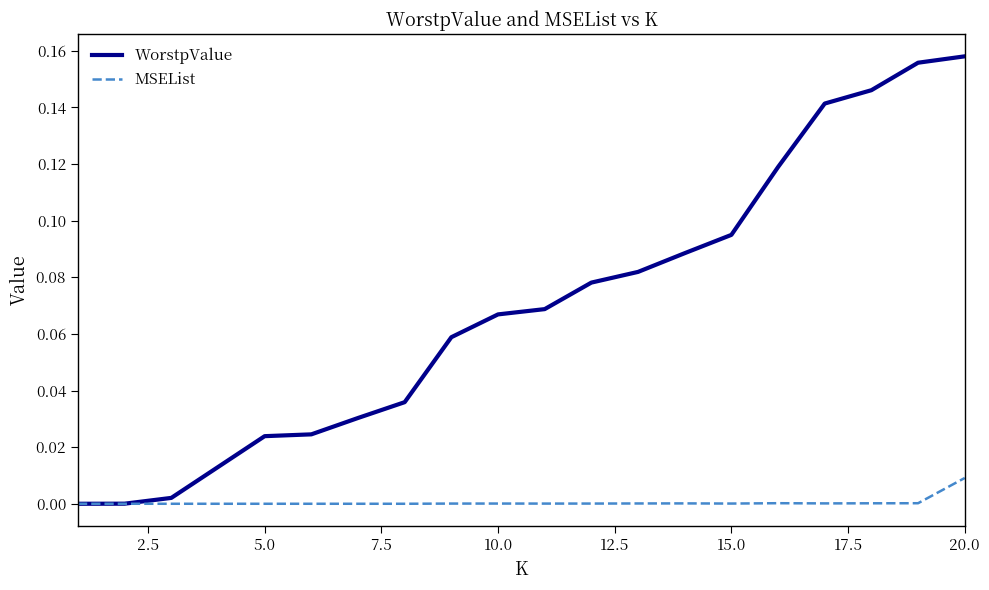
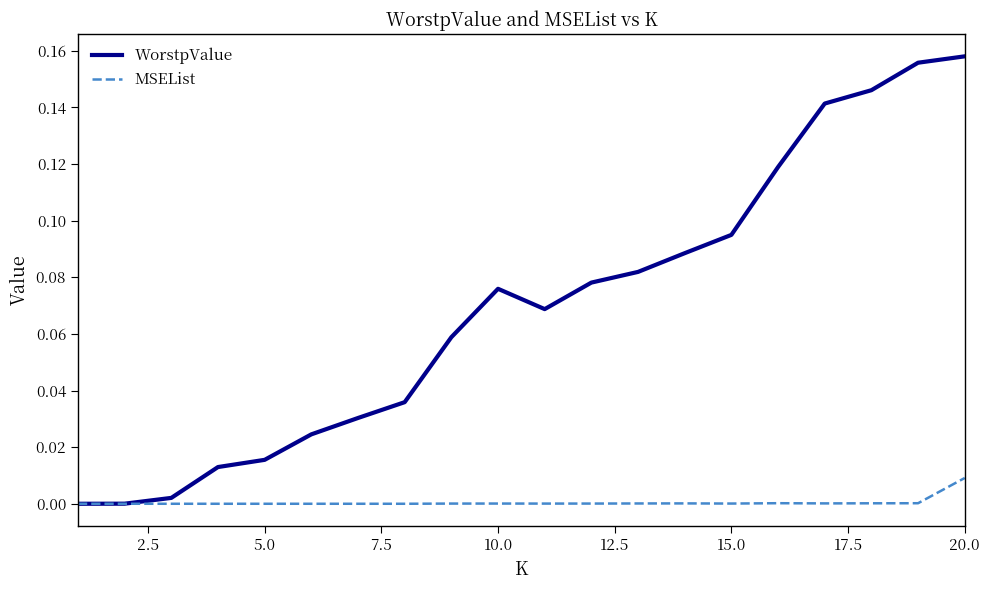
WorstpValue, 5.0: 0.024 -> 0.016
WorstpValue, 10.0: 0.067 -> 0.076
